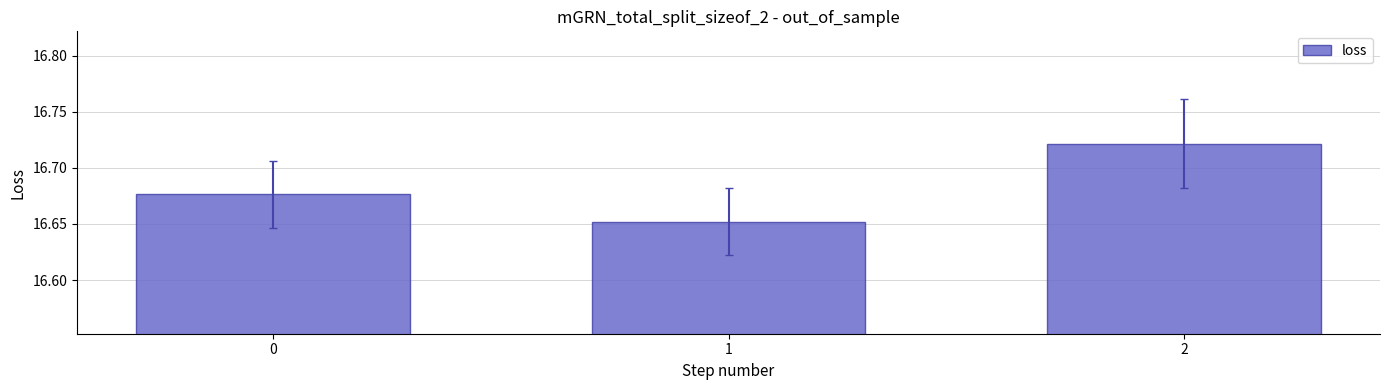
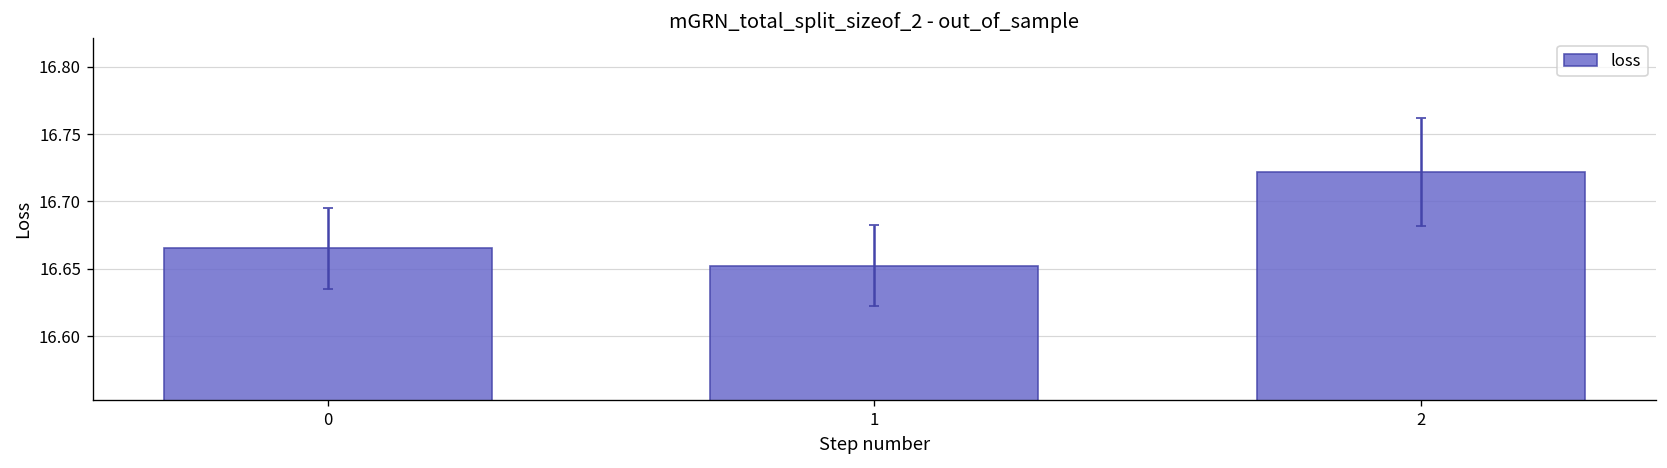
loss, 0: 16.676 -> 16.665
